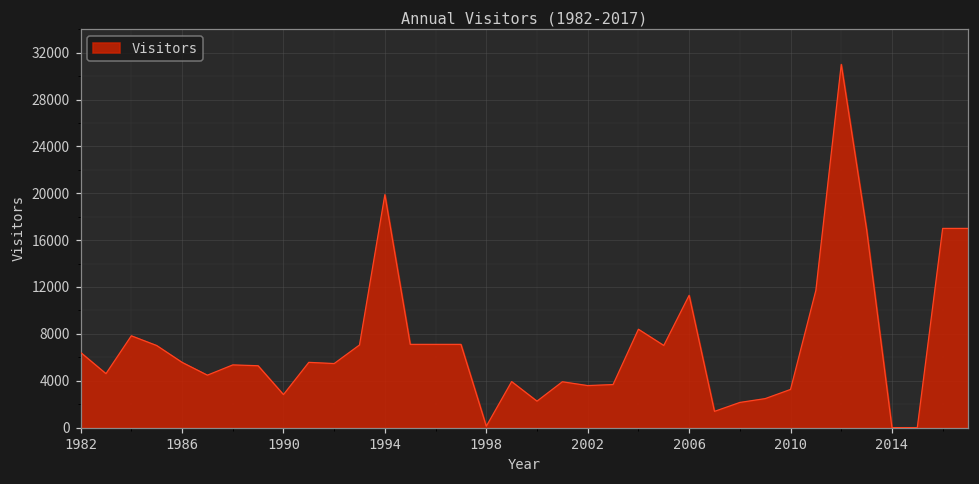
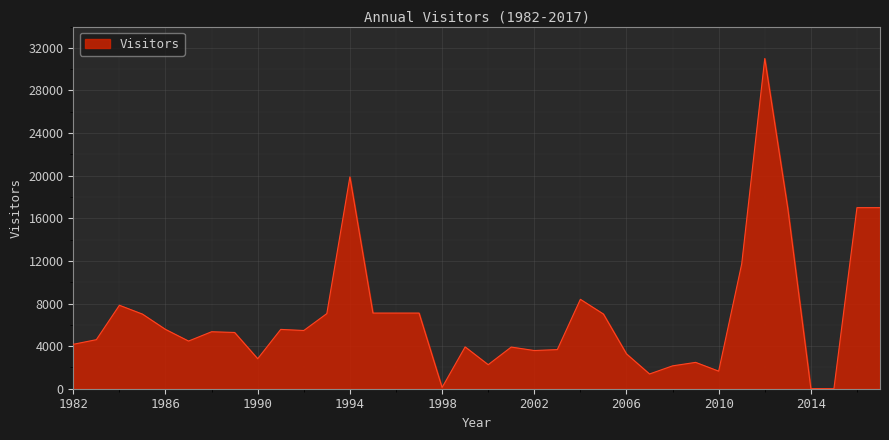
1982: 6400 -> 4200
2006: 11300 -> 3300
2010: 3300 -> 1700
